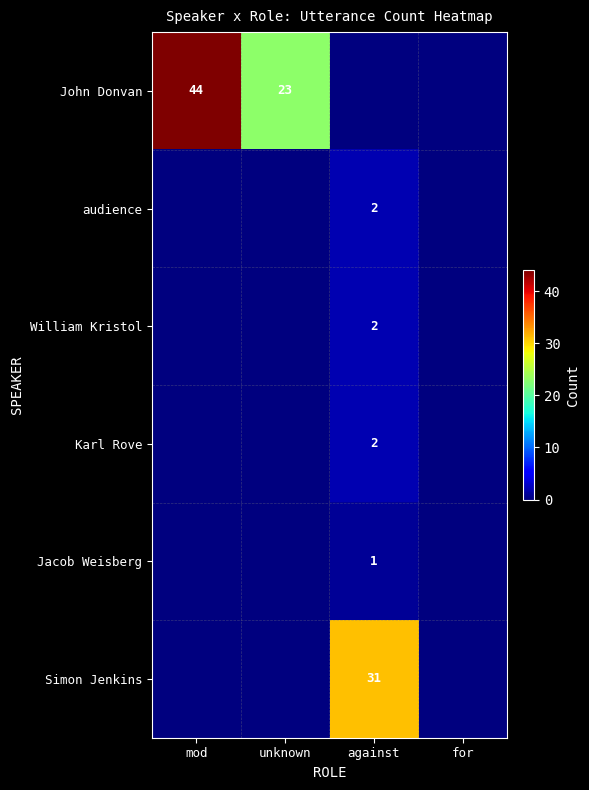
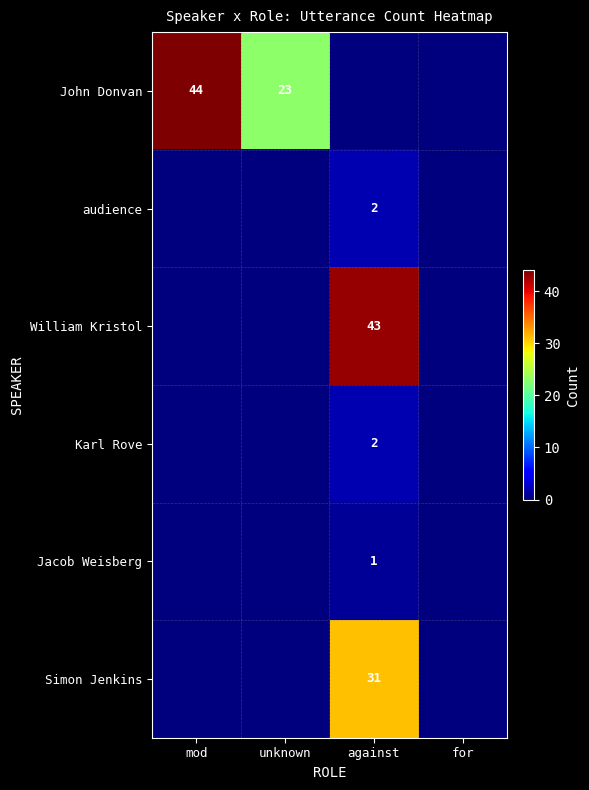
William Kristol, against: 2 -> 43
